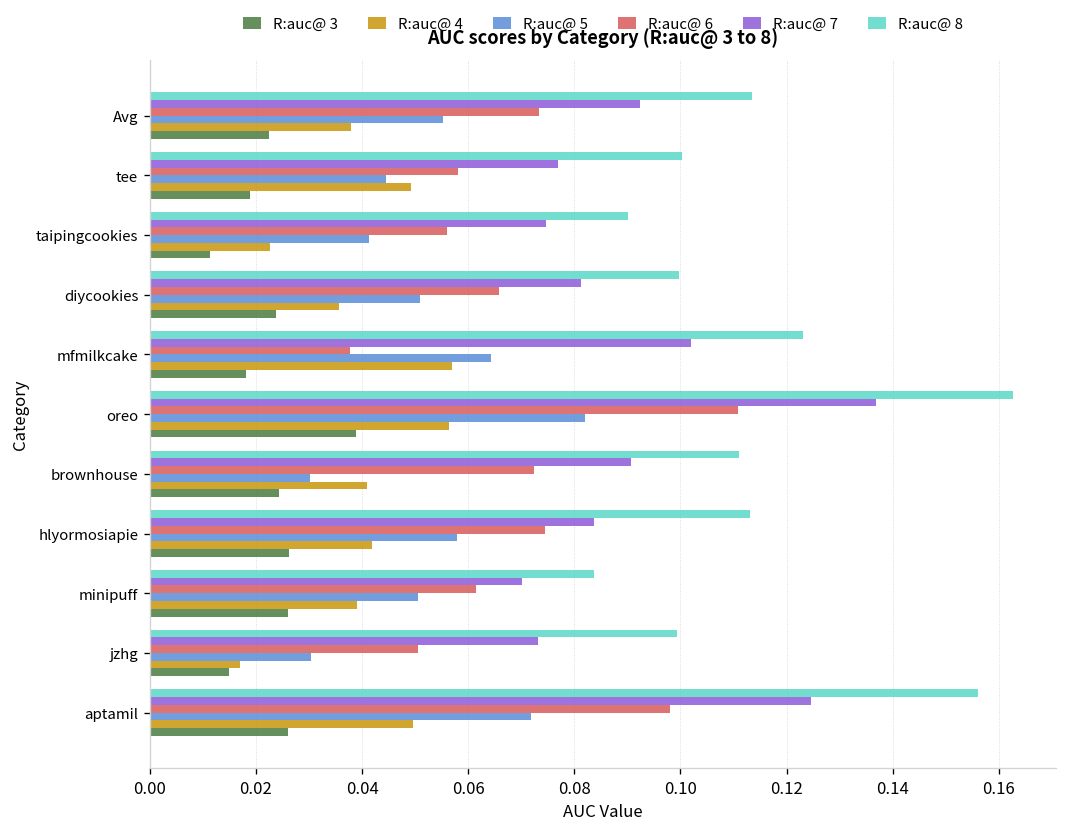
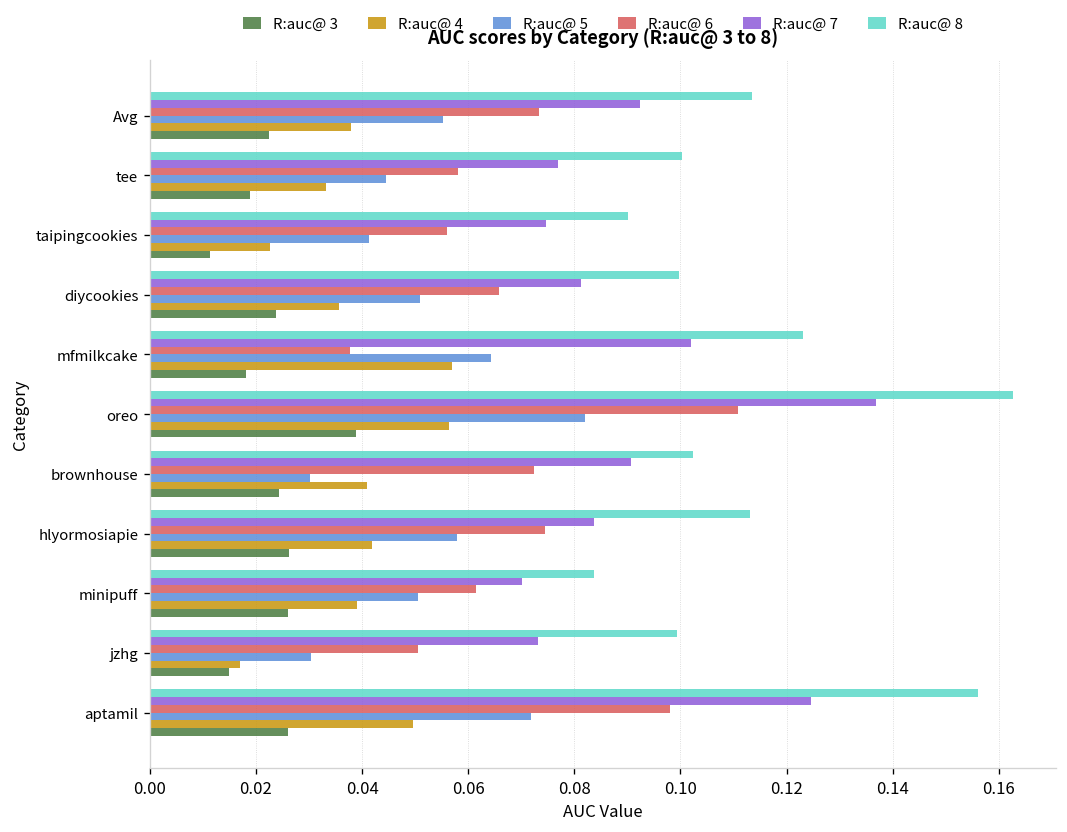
R:auc@ 4, tee: 0.049 -> 0.033
R:auc@ 8, brownhouse: 0.111 -> 0.102
